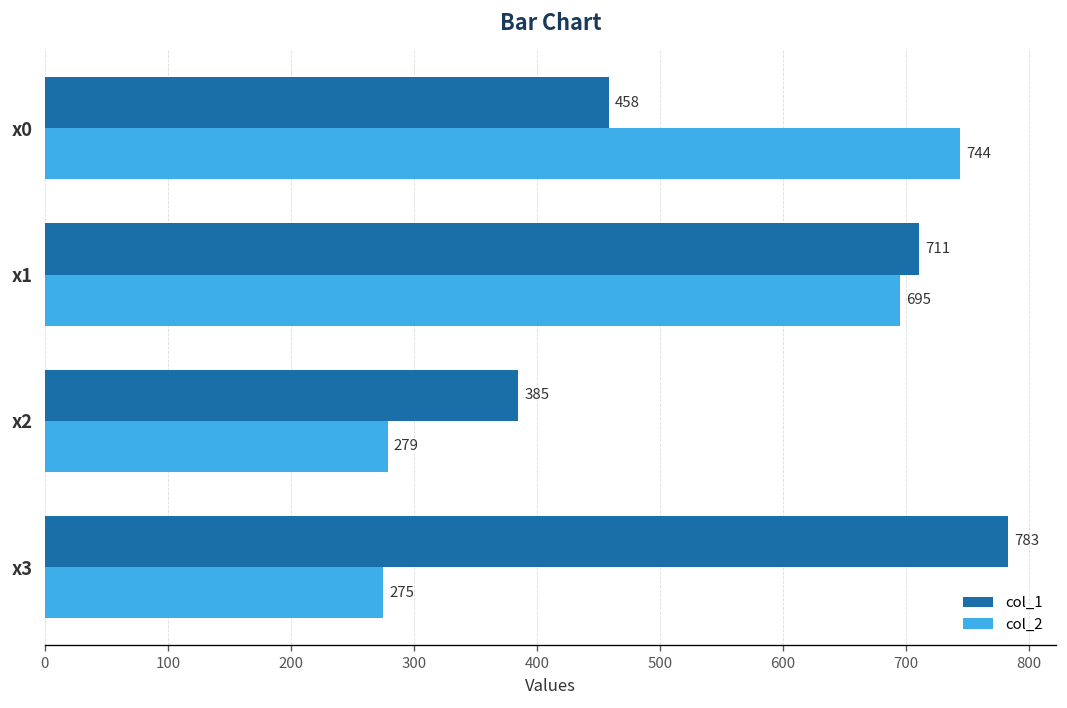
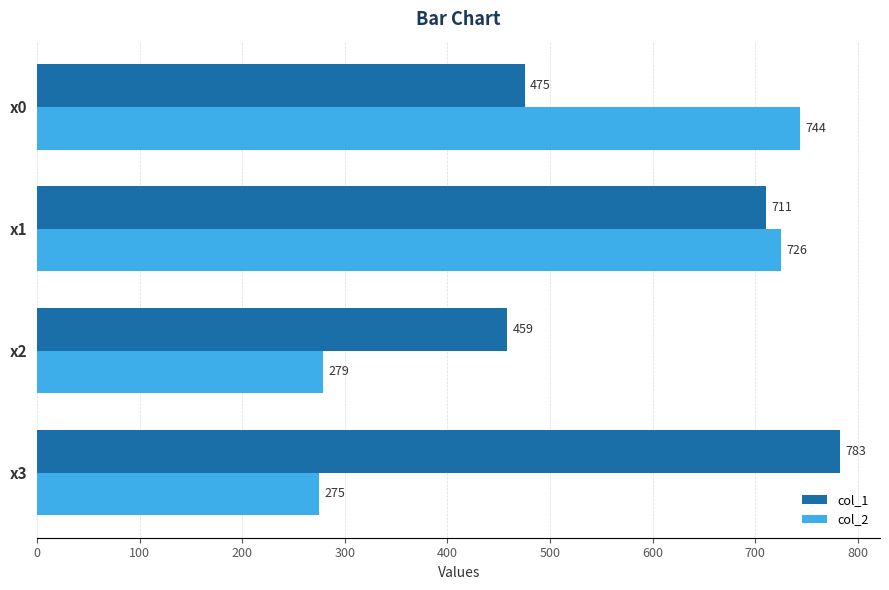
col_1, x0: 458 -> 475
col_2, x1: 695 -> 726
col_1, x2: 385 -> 459
